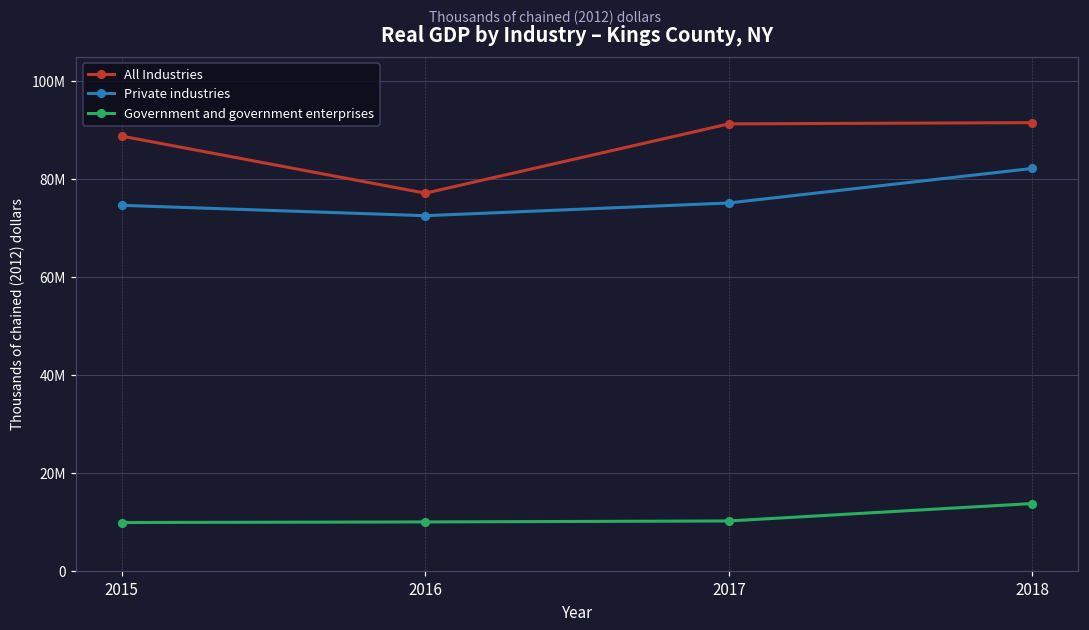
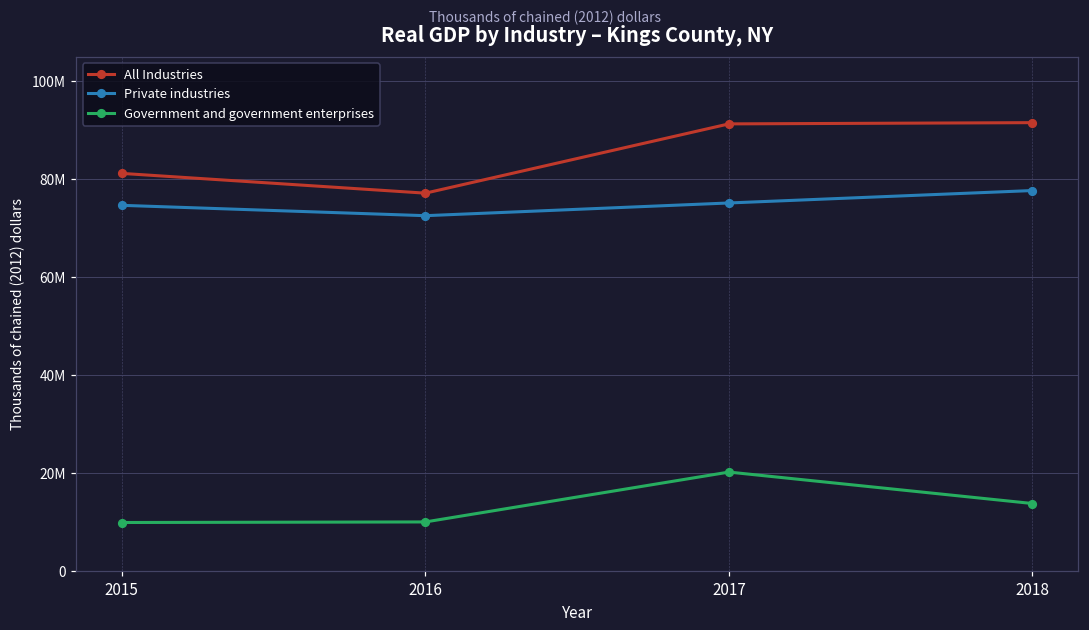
All Industries, 2015: 89000000 -> 81000000
Government and government enterprises, 2017: 10000000 -> 20000000
Private industries, 2018: 82000000 -> 78000000
